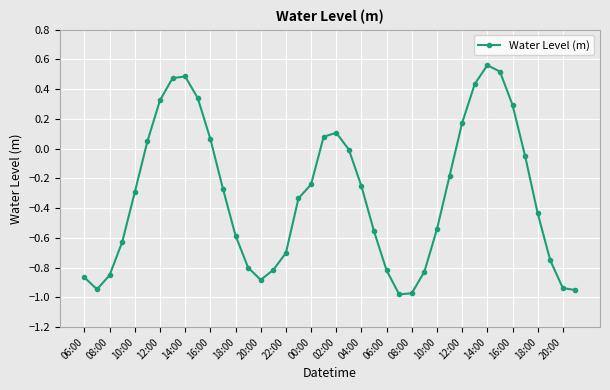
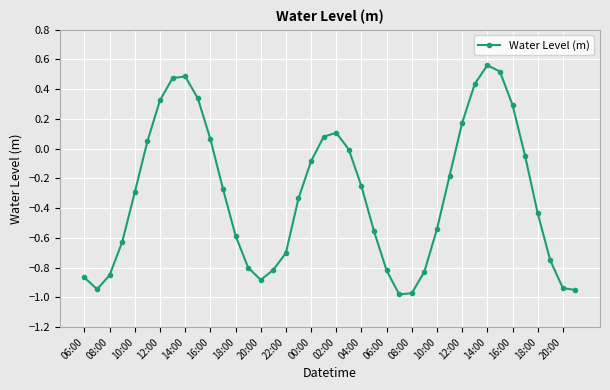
00:00: -0.24 -> -0.08
